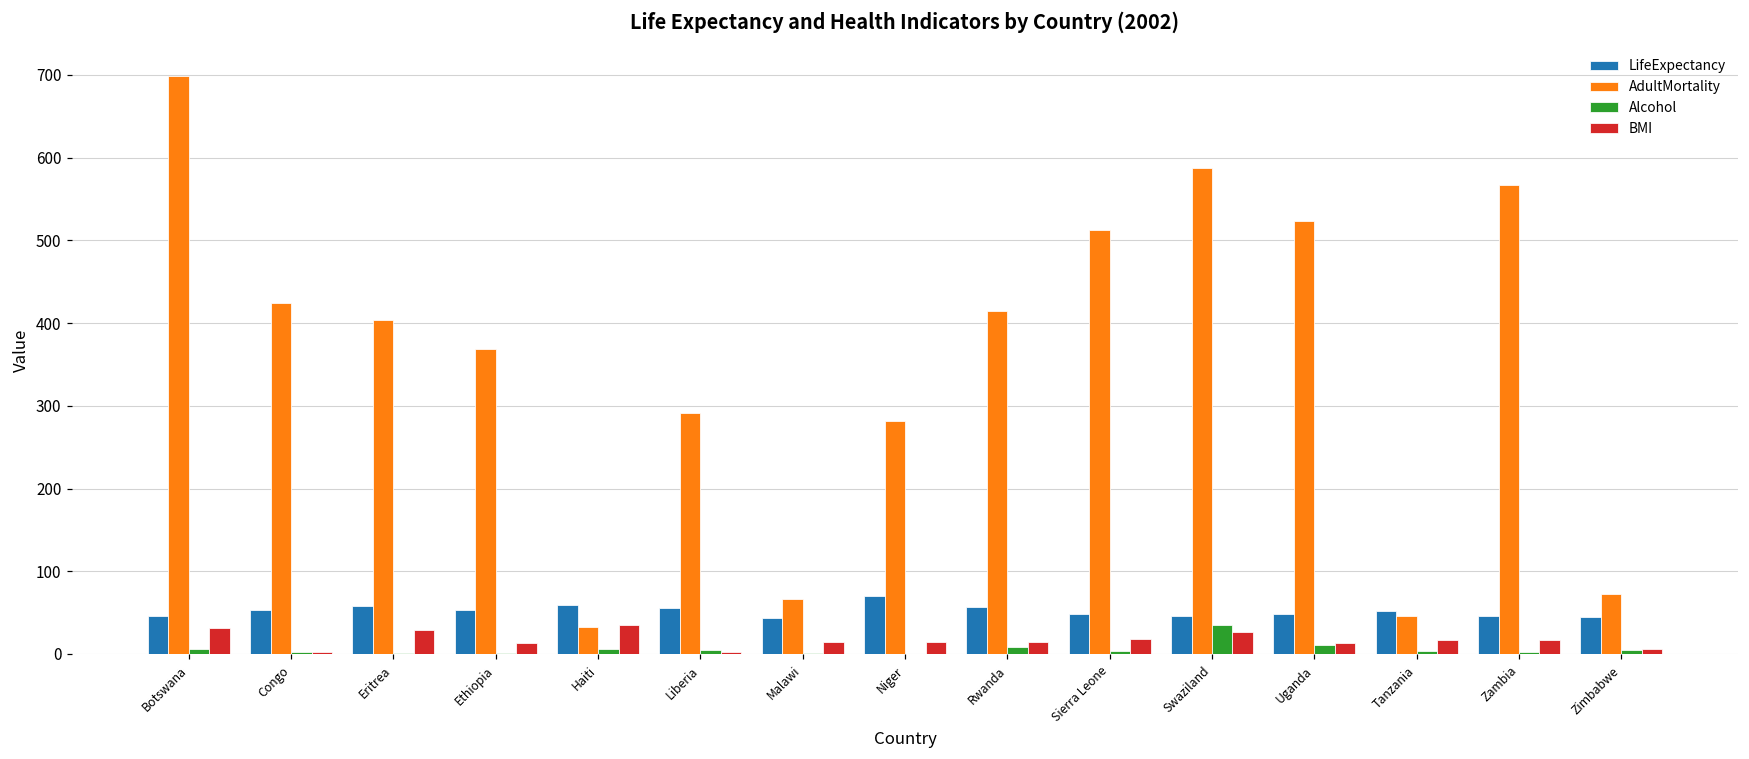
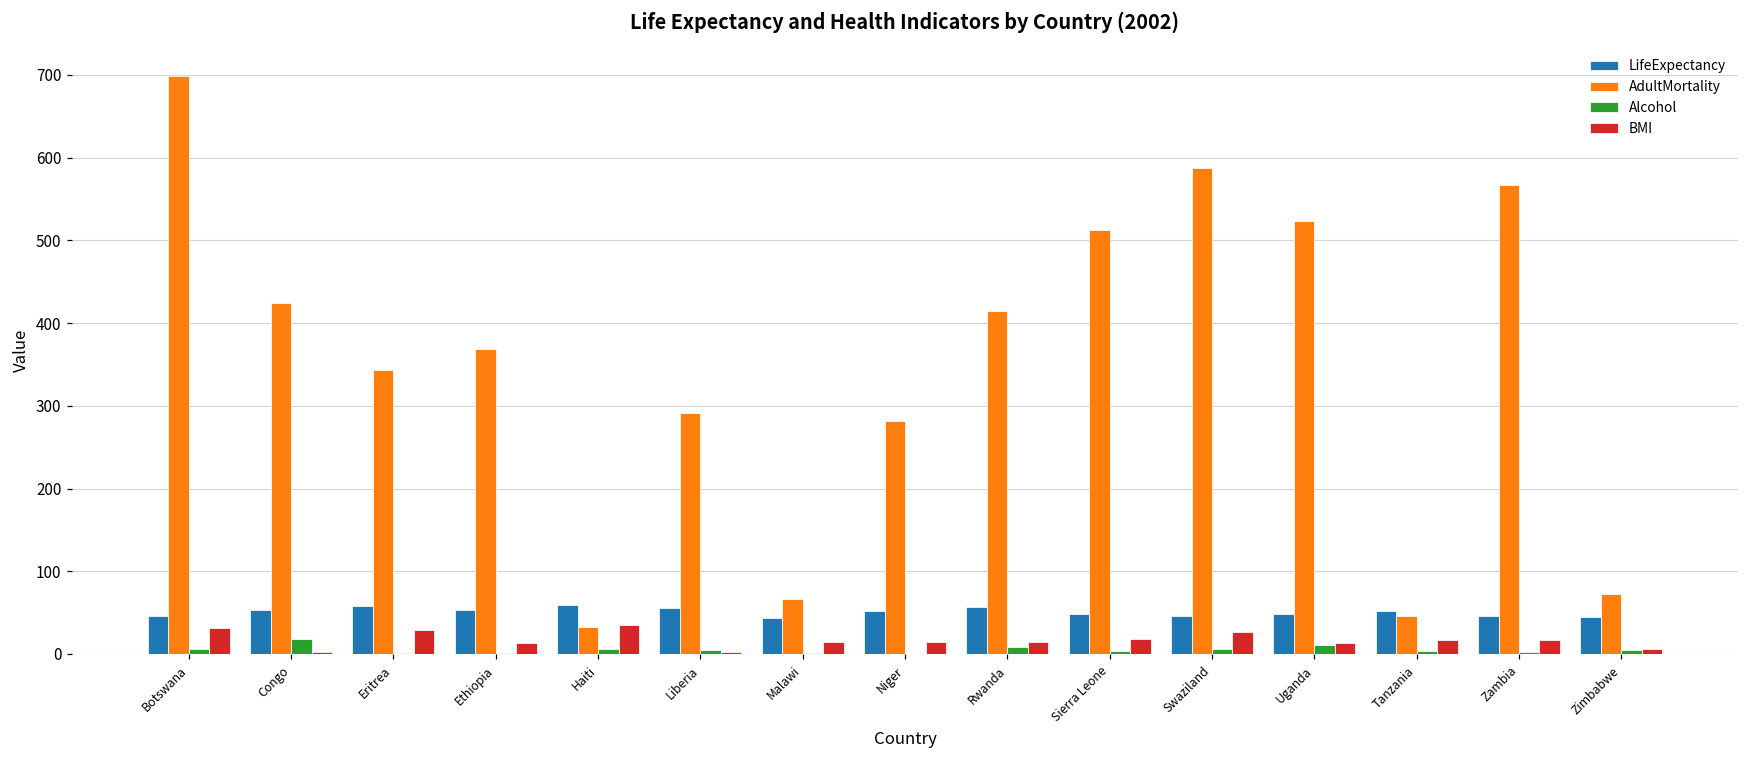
Alcohol, Congo: 0 -> 20
AdultMortality, Eritrea: 400 -> 340
LifeExpectancy, Niger: 70 -> 50
Alcohol, Swaziland: 40 -> 10
